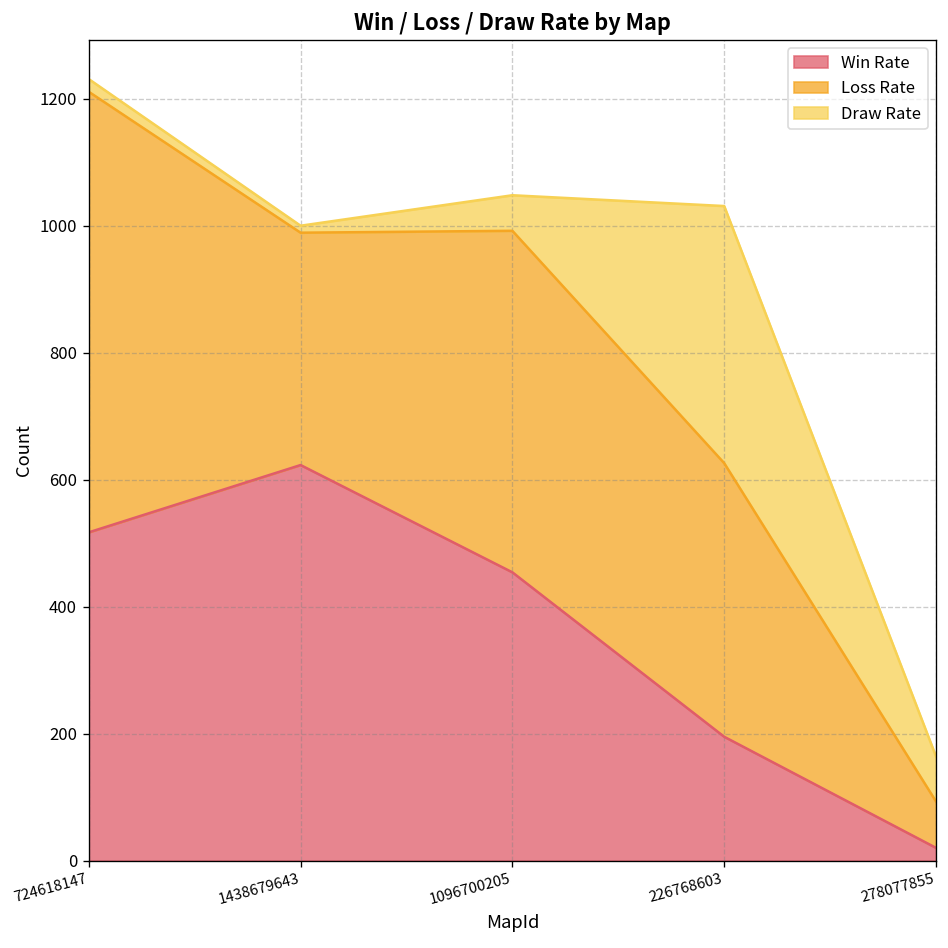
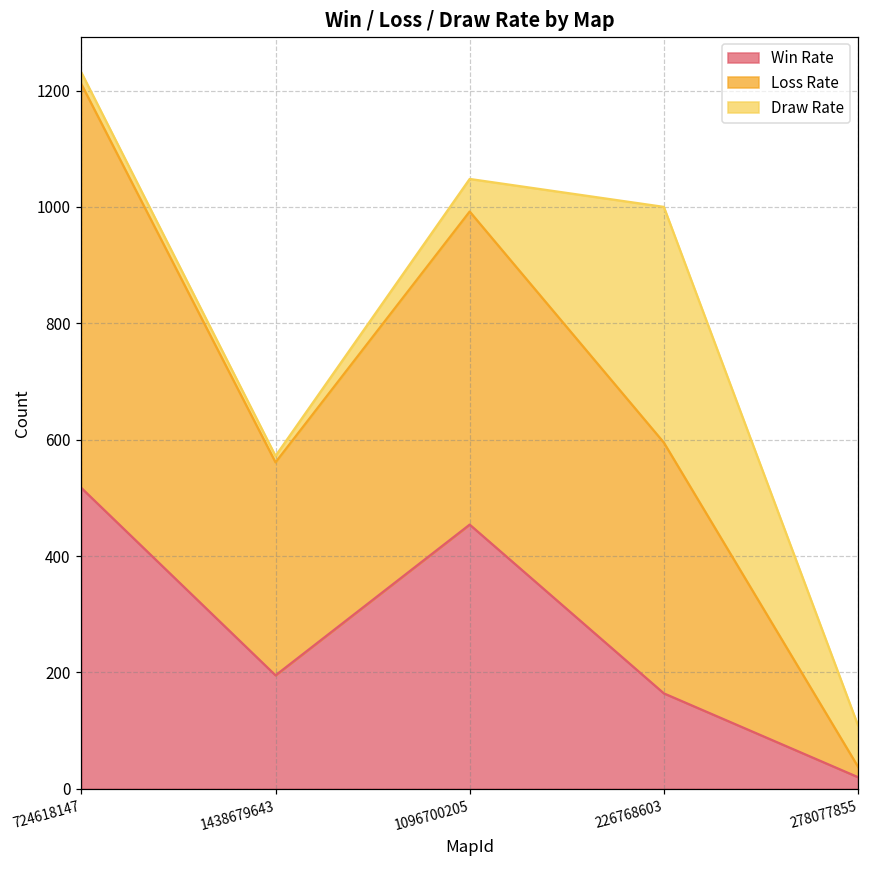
Win Rate, 1438679643: 620 -> 200
Win Rate, 226768603: 200 -> 160
Loss Rate, 278077855: 70 -> 20
